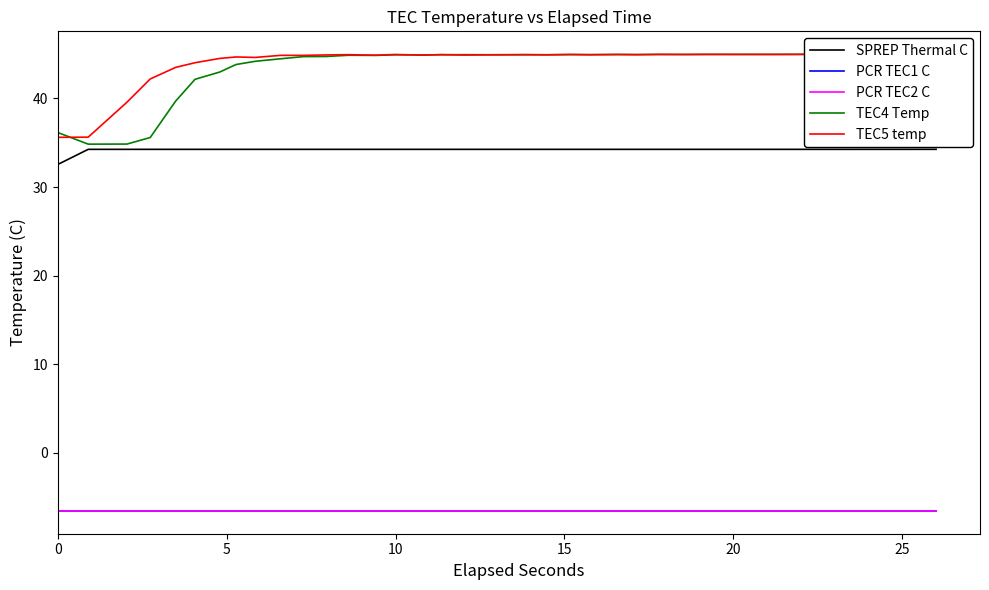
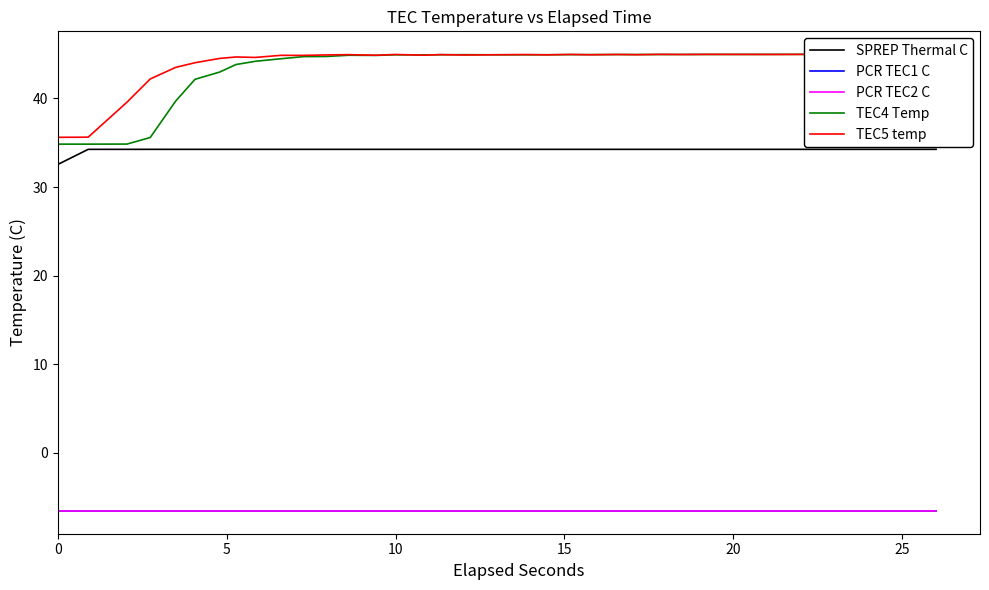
TEC4 Temp, 0: 36 -> 35
